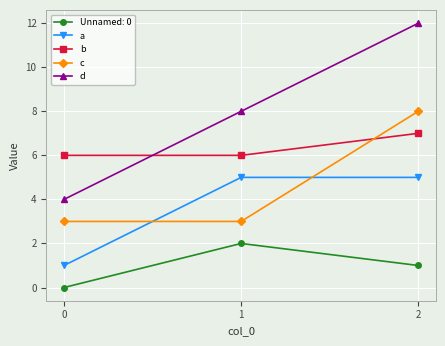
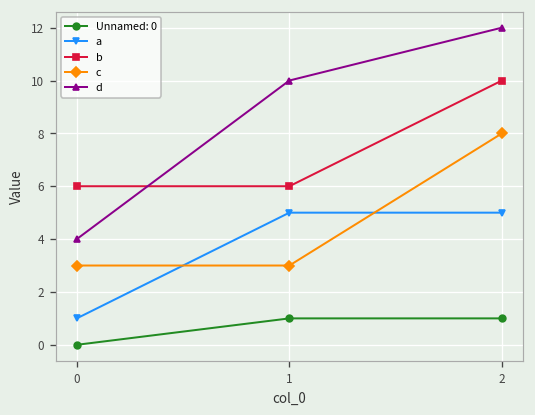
Unnamed: 0, 1: 2 -> 1
d, 1: 8 -> 10
b, 2: 7 -> 10
